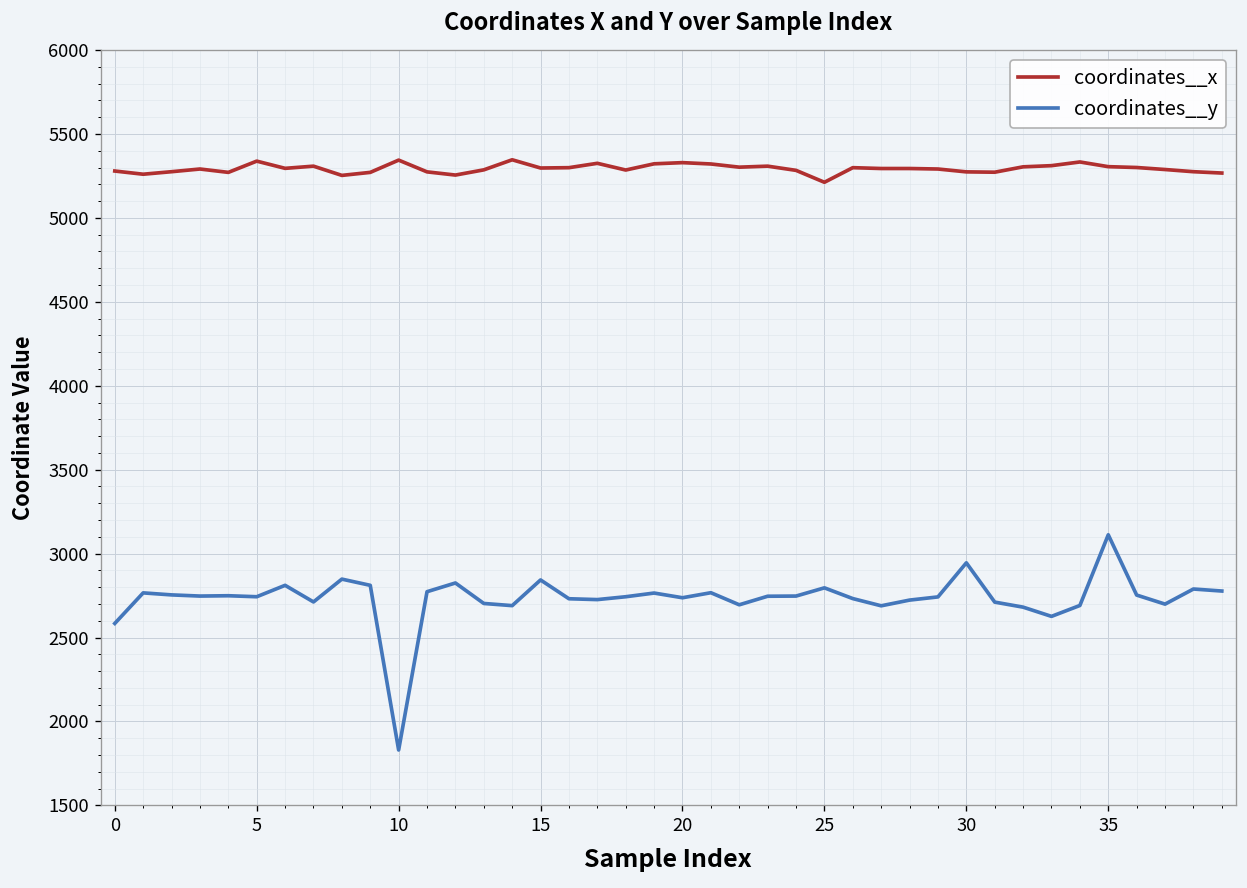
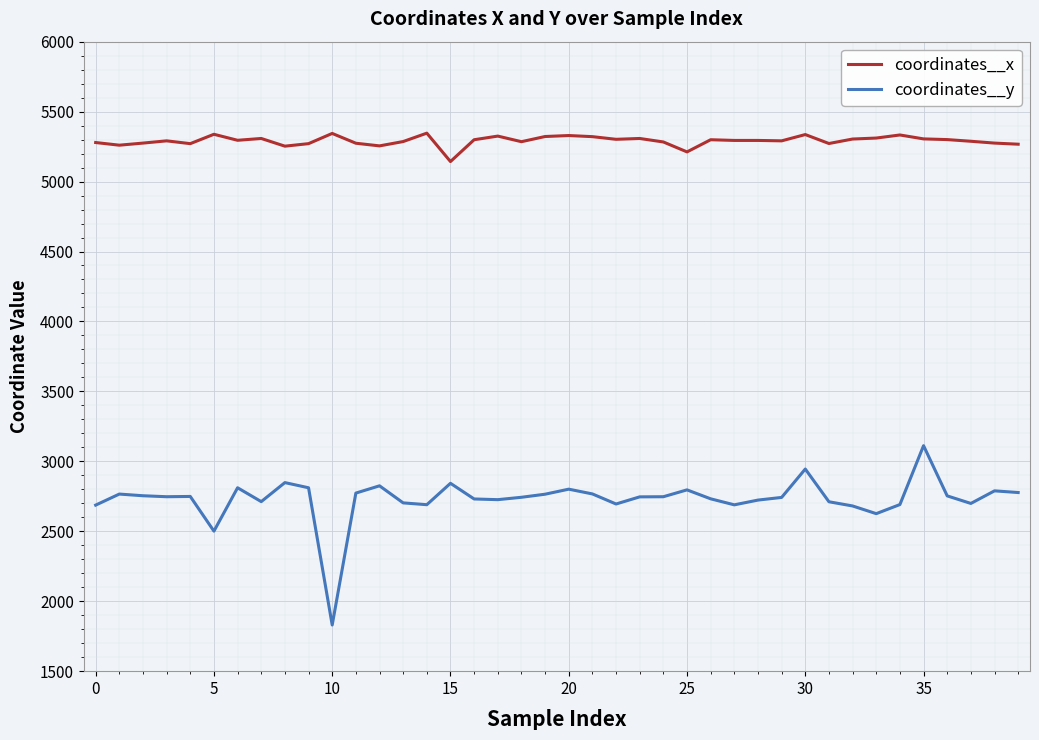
coordinates__y, 0: 2580 -> 2690
coordinates__y, 5: 2740 -> 2500
coordinates__x, 15: 5300 -> 5140
coordinates__y, 20: 2740 -> 2800
coordinates__x, 30: 5270 -> 5340
